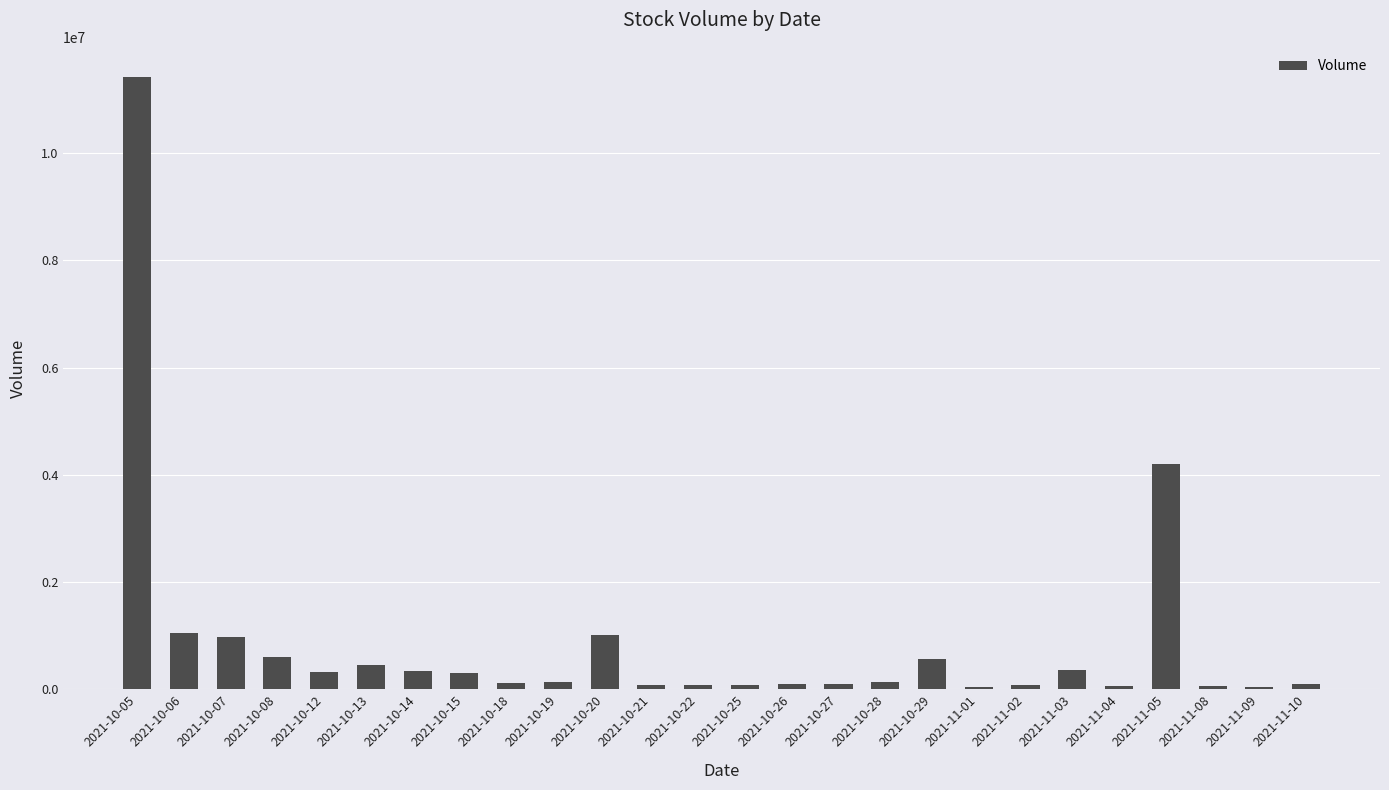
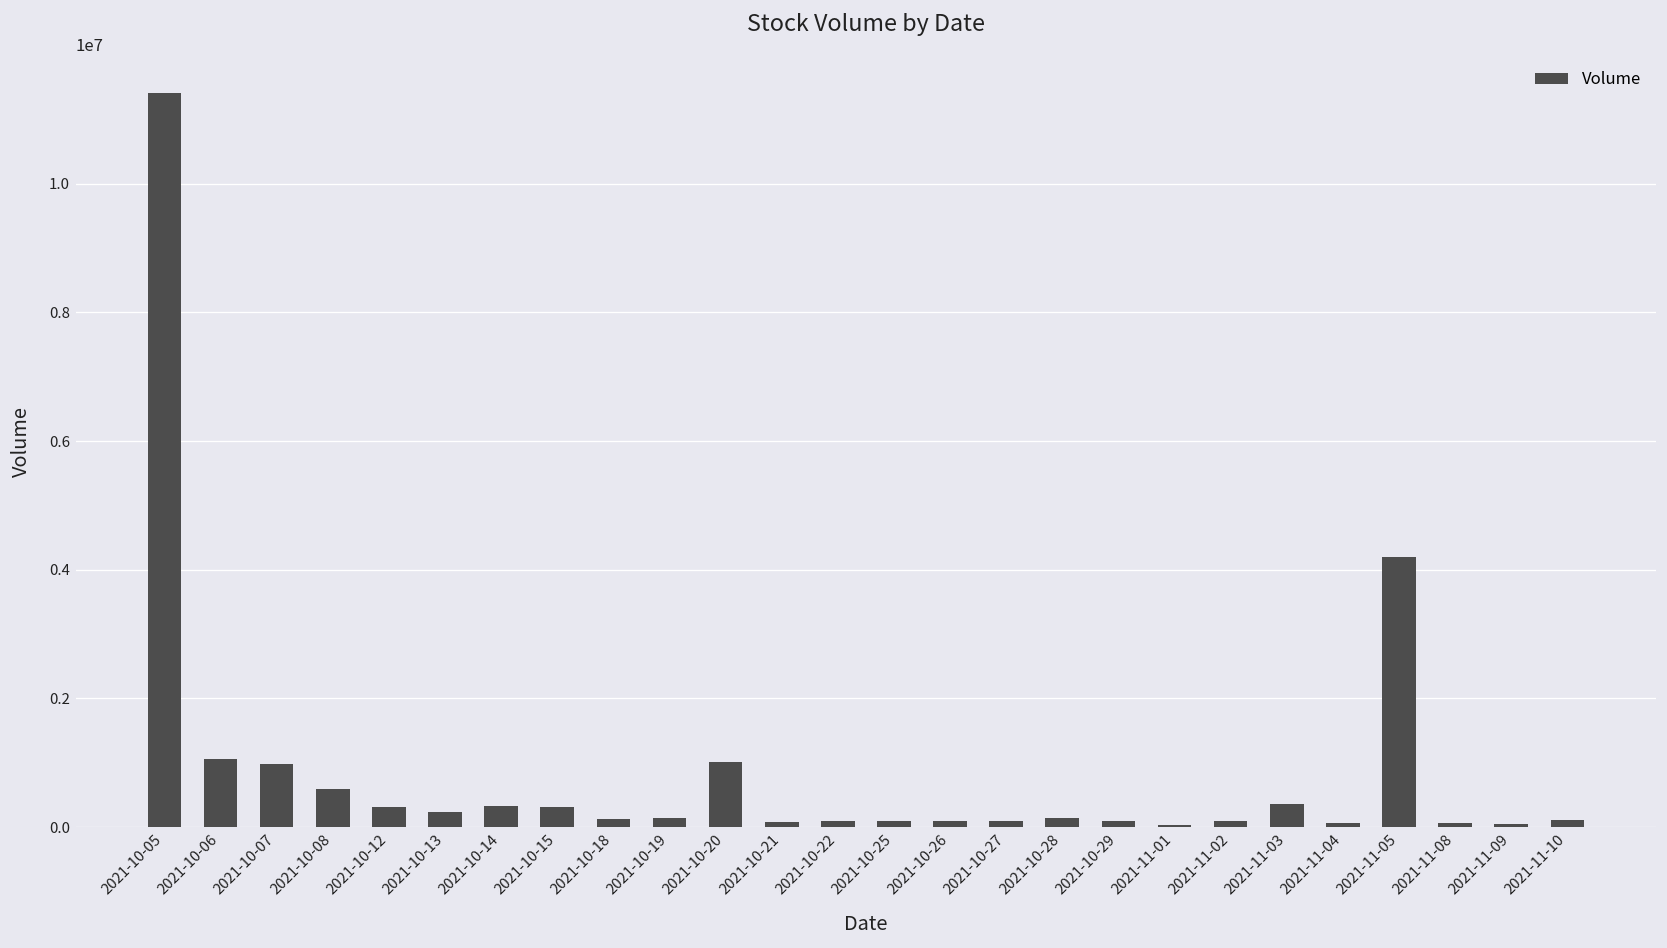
2021-10-13: 400000 -> 200000
2021-10-29: 600000 -> 100000
